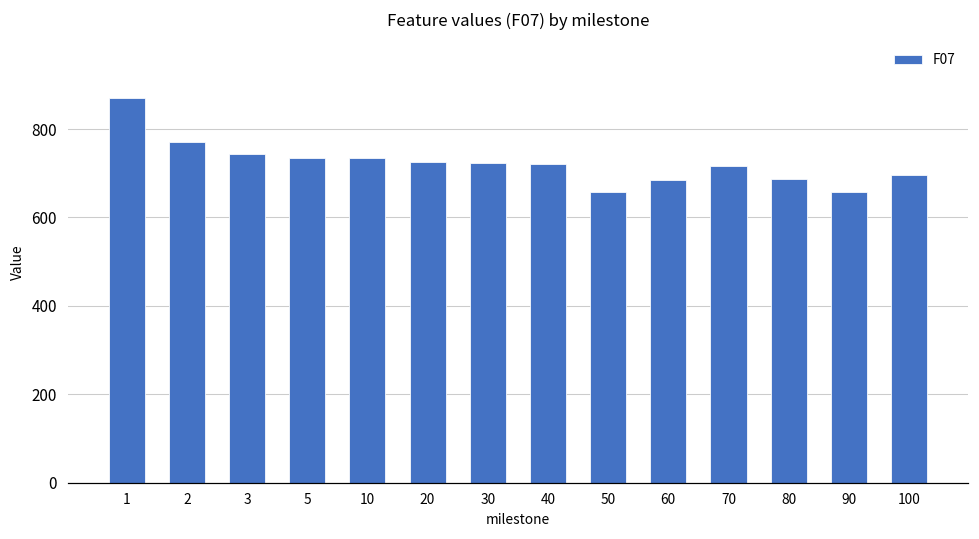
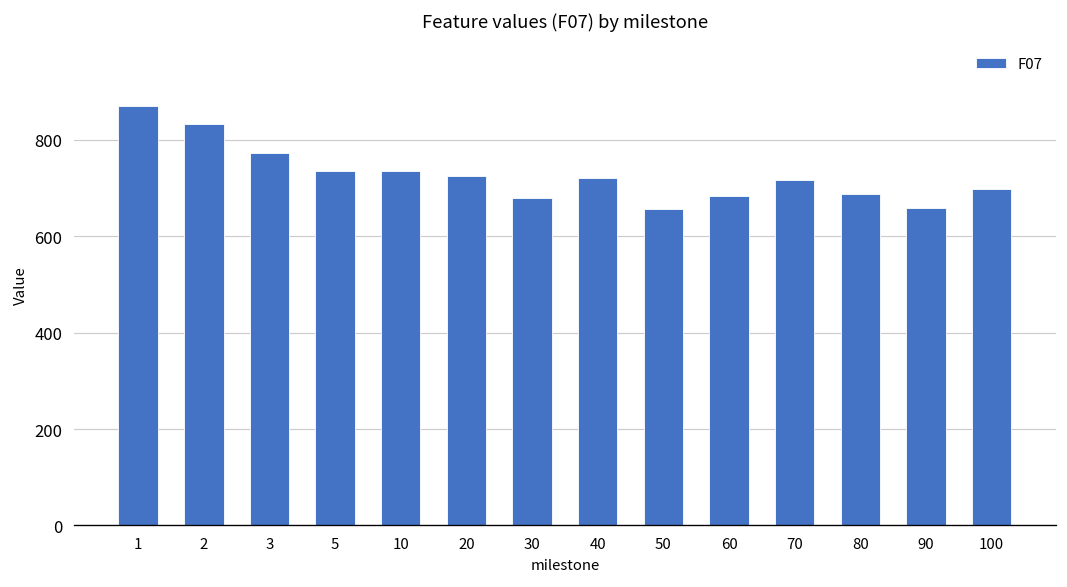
2: 770 -> 830
3: 740 -> 770
30: 720 -> 680
